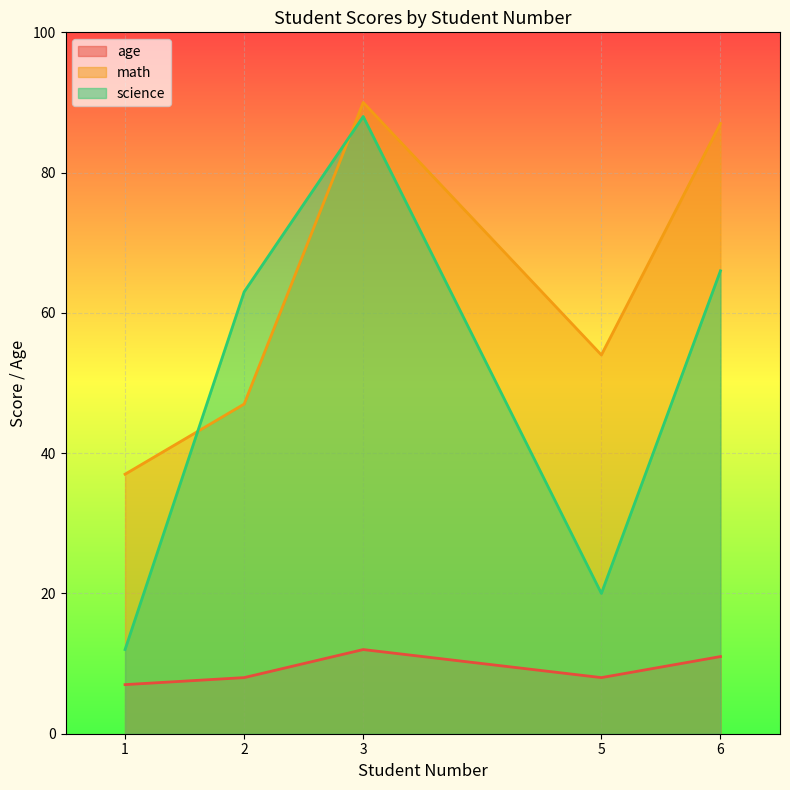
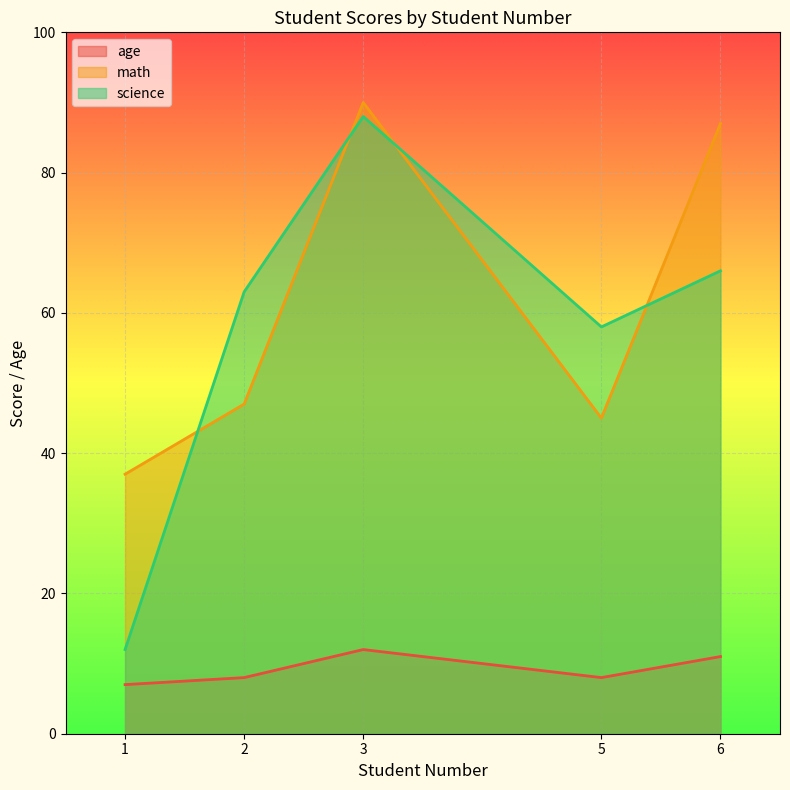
math, 5: 54 -> 45
science, 5: 20 -> 58
